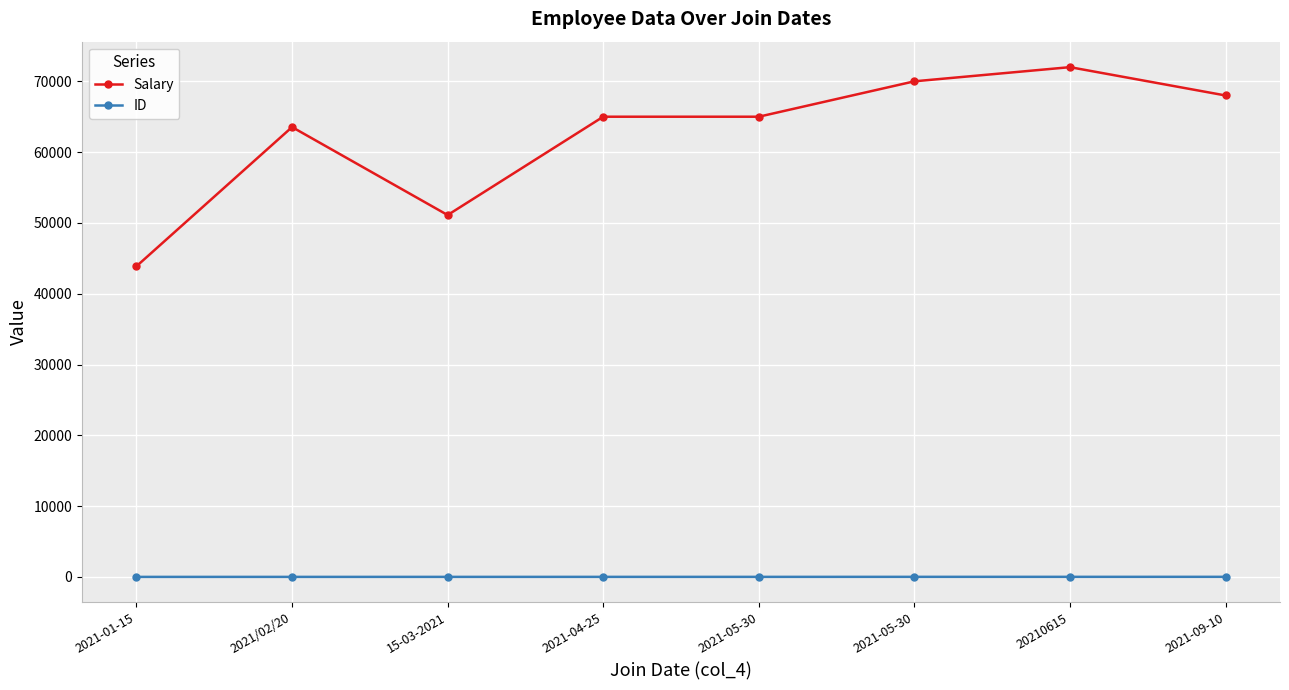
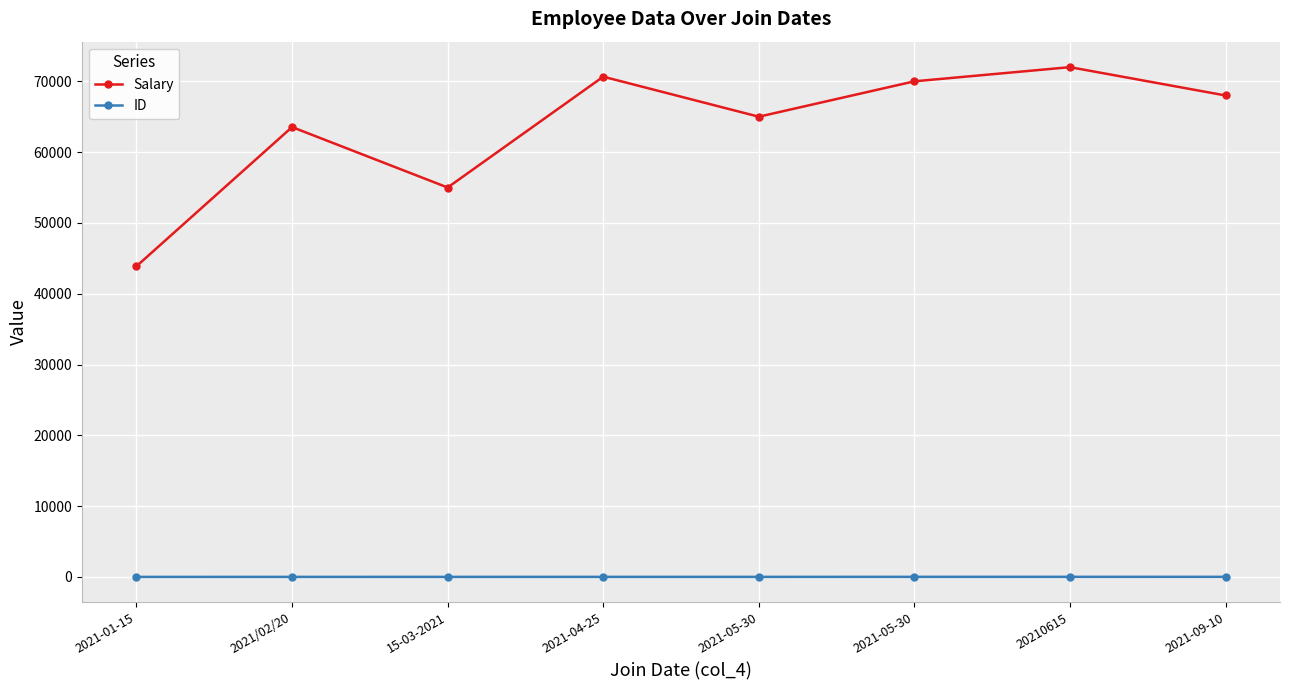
Salary, 15-03-2021: 51000 -> 55000
Salary, 2021-04-25: 65000 -> 71000
